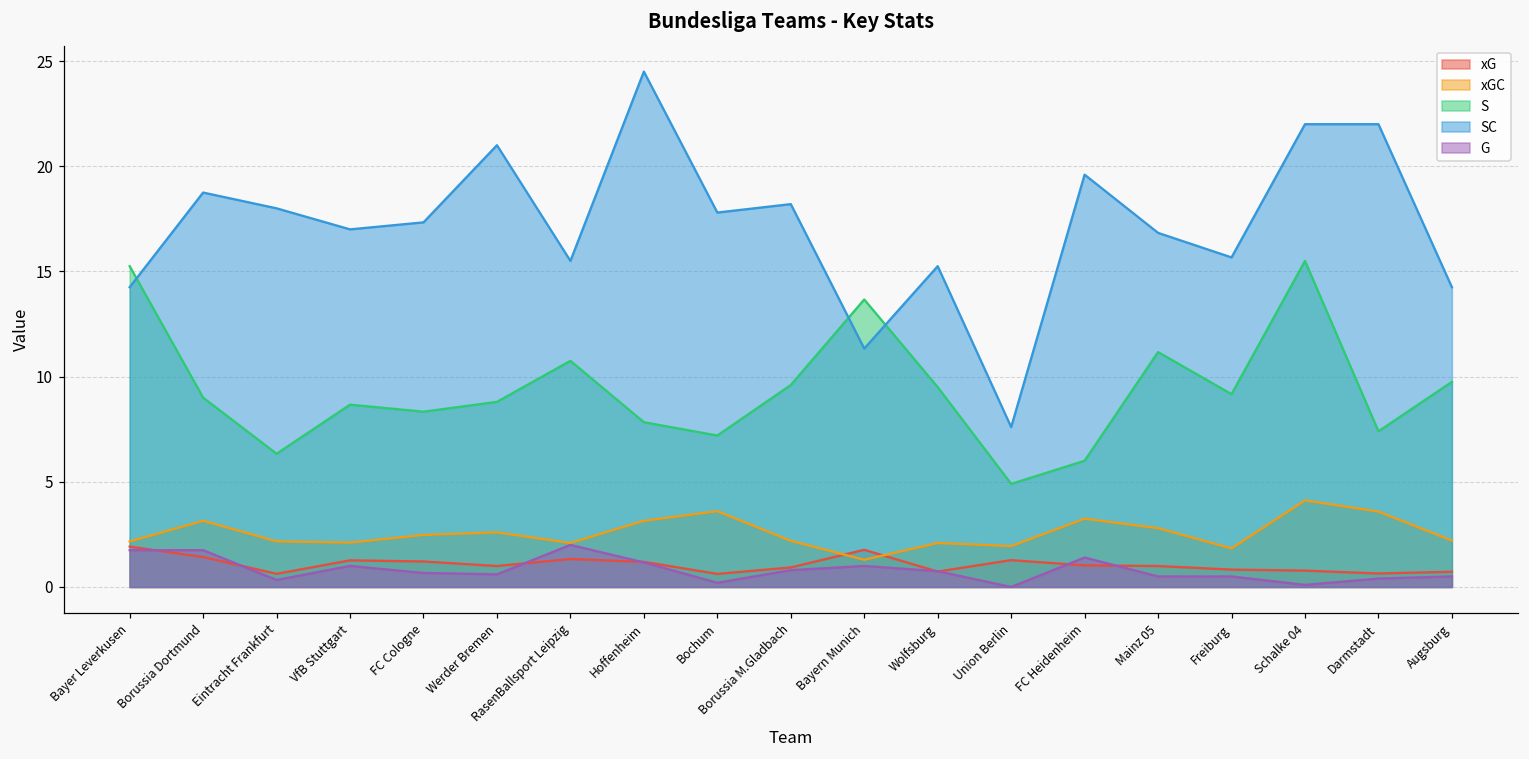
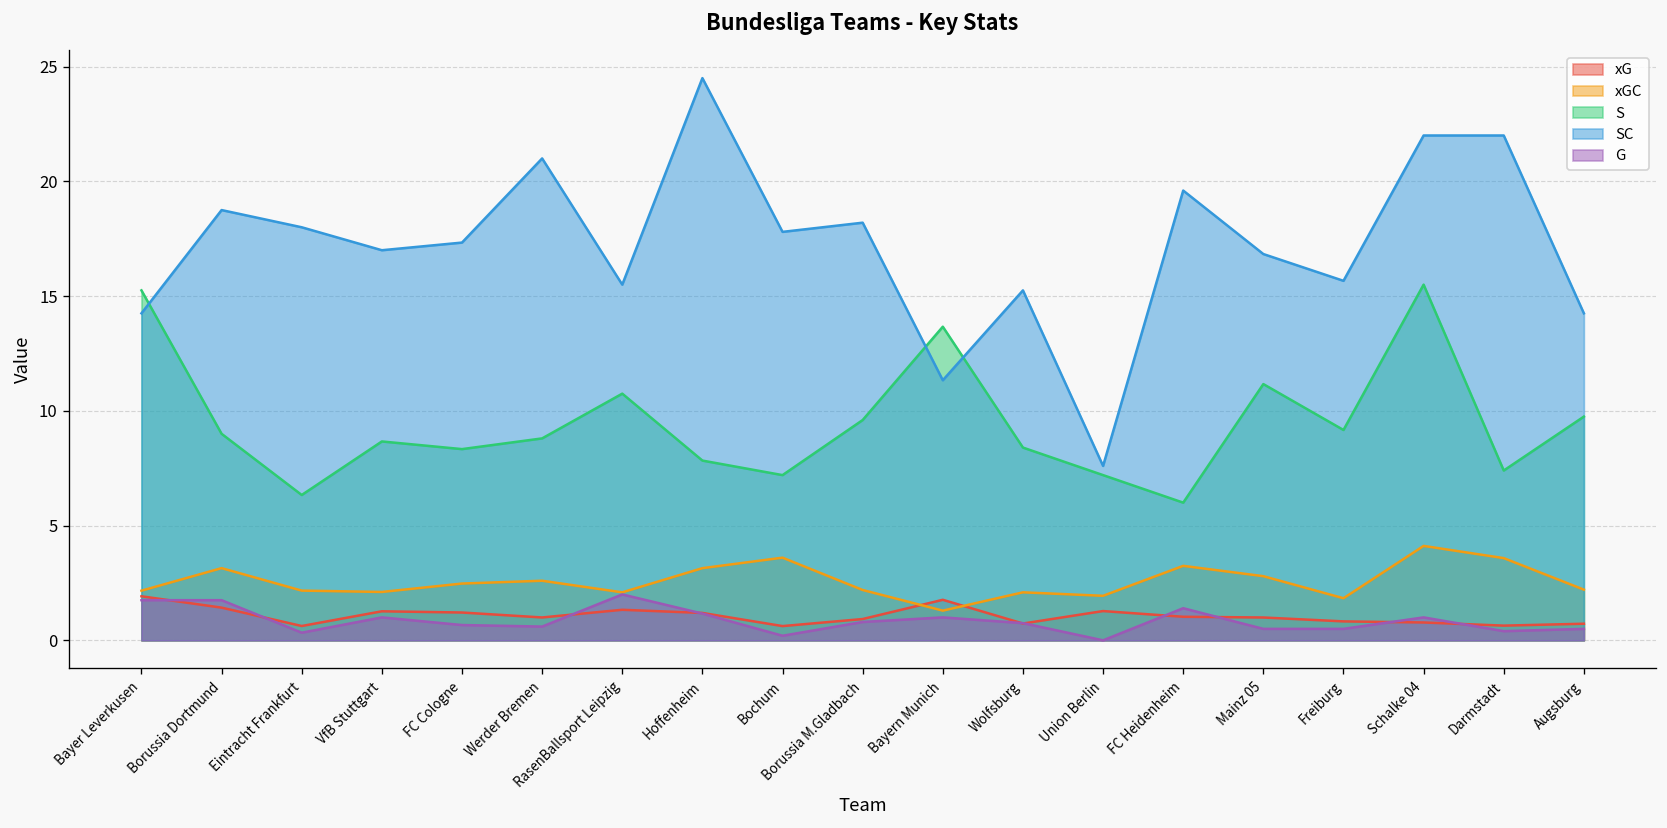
S, Wolfsburg: 9.5 -> 8.4
S, Union Berlin: 4.9 -> 7.2
G, Schalke 04: 0.1 -> 1.0
